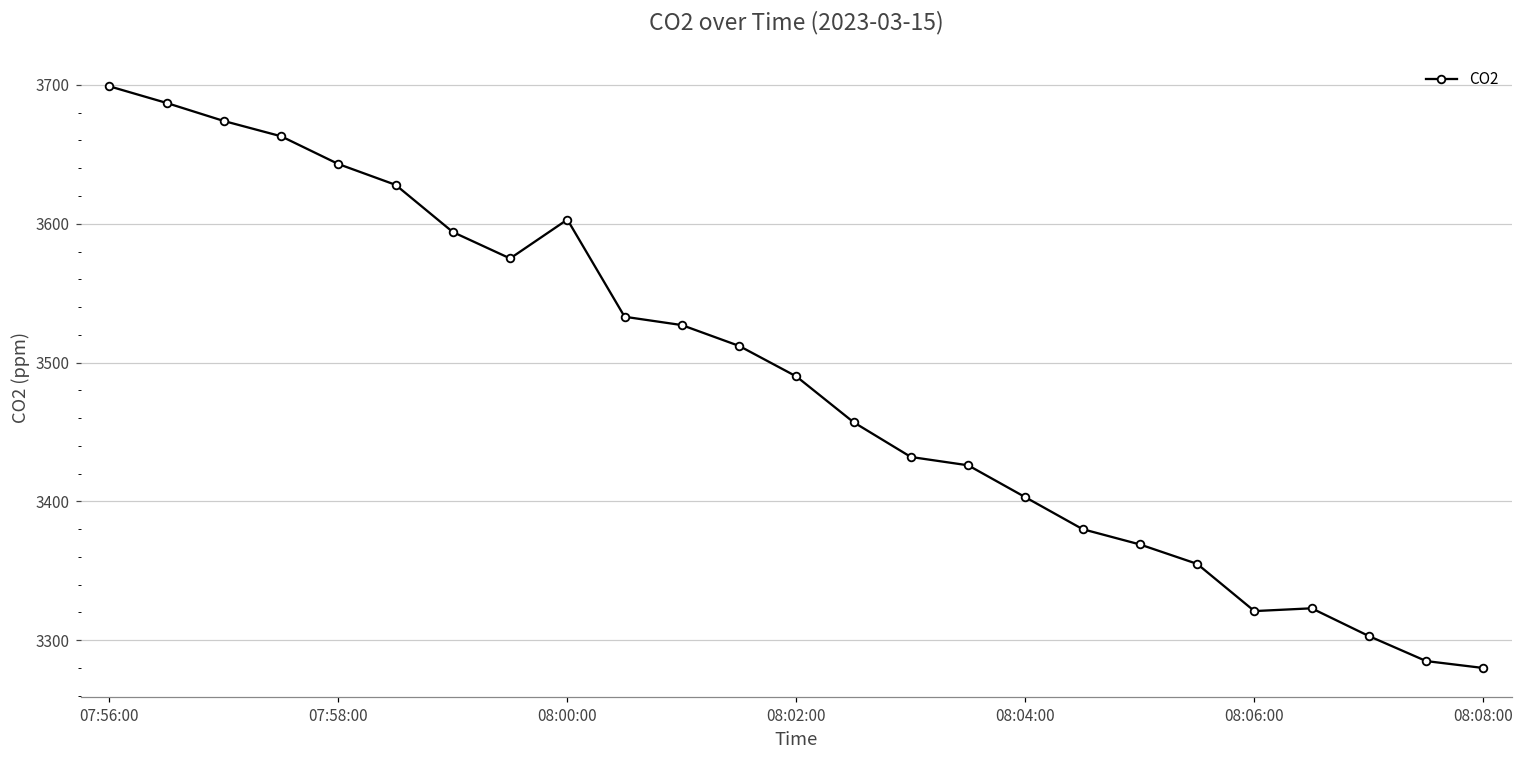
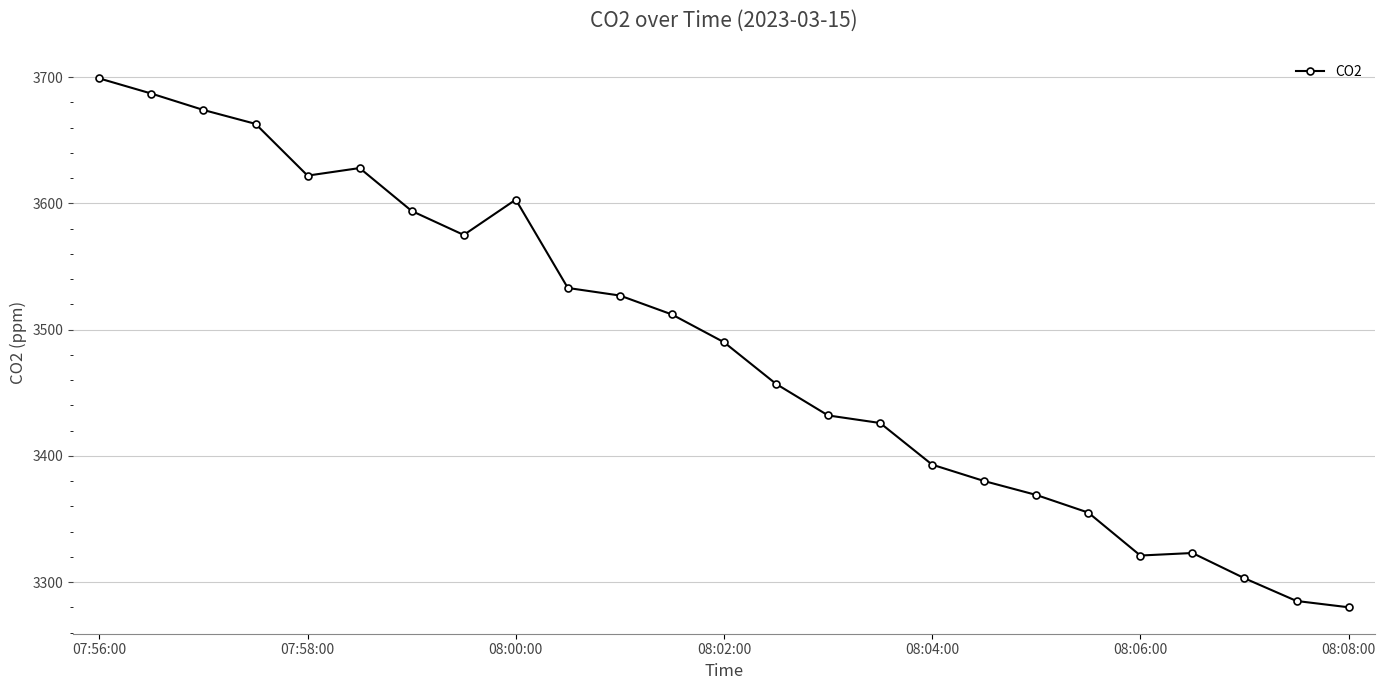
07:58:00: 3643 -> 3622
08:04:00: 3403 -> 3393
